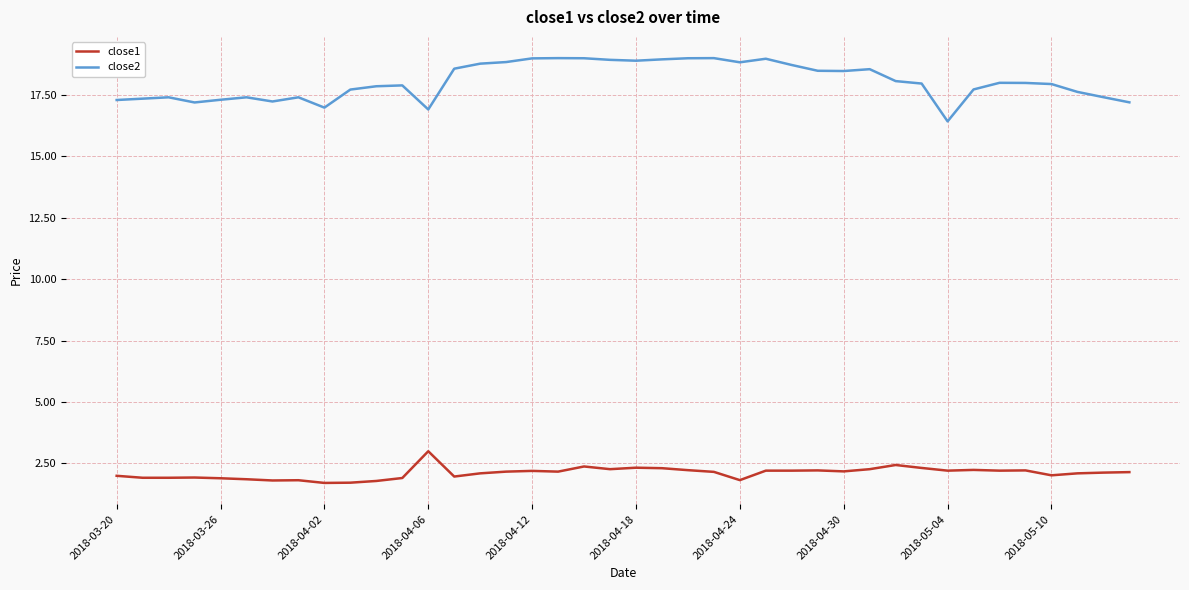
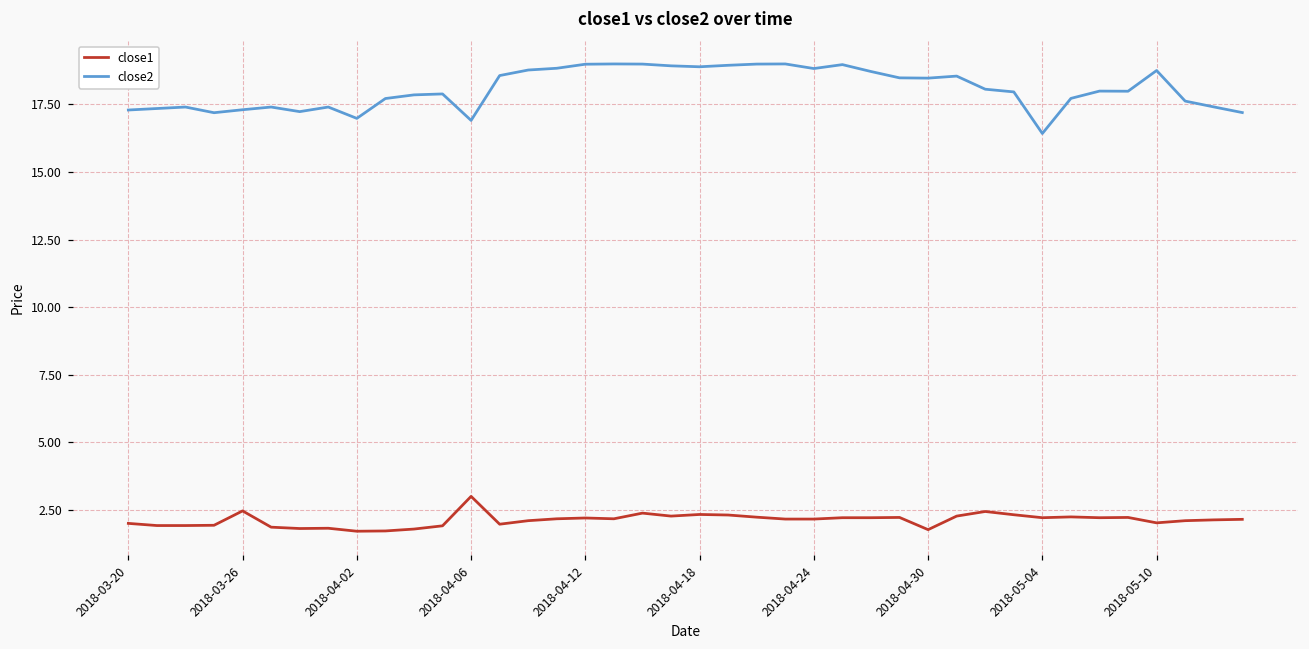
close1, 2018-03-26: 1.9 -> 2.5
close1, 2018-04-24: 1.8 -> 2.2
close1, 2018-04-30: 2.2 -> 1.8
close2, 2018-05-10: 17.9 -> 18.8
